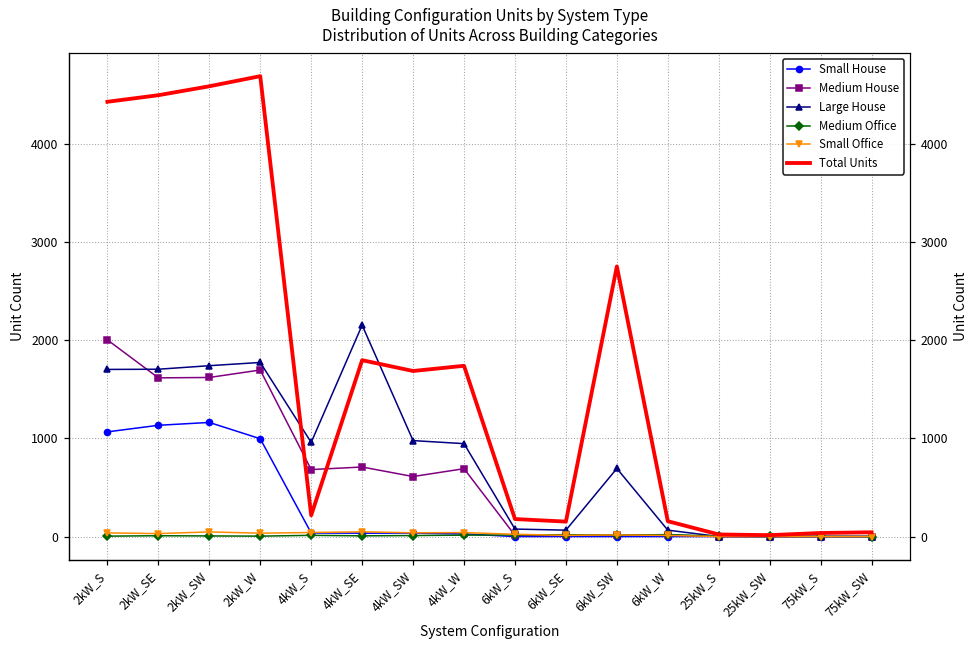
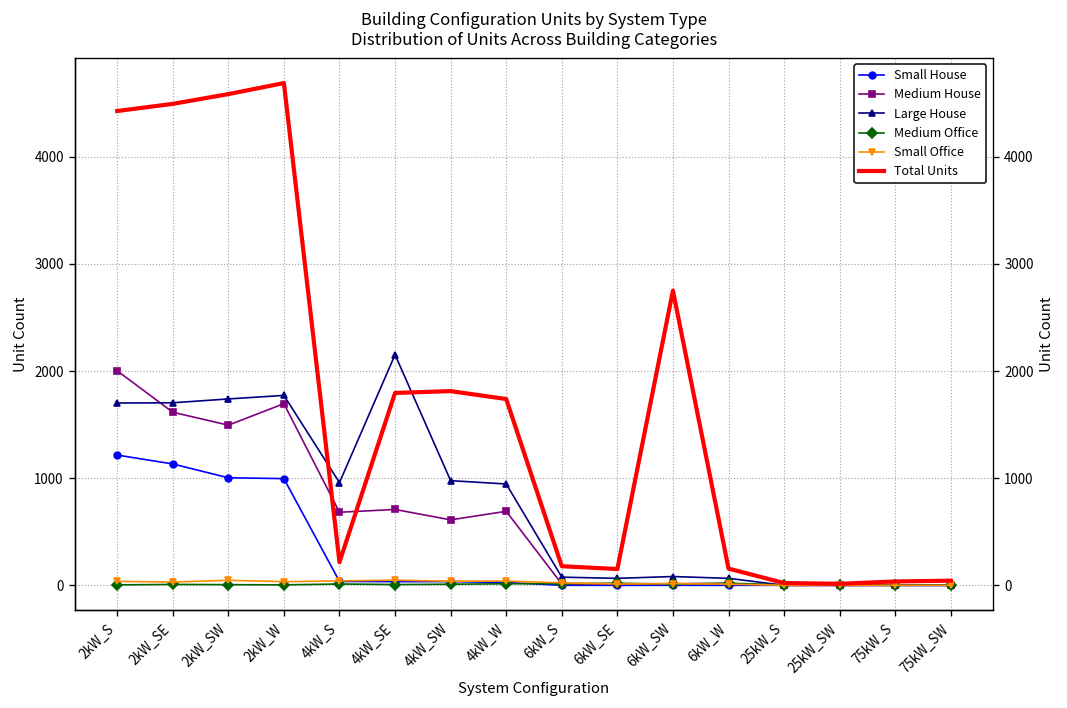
Small House, 2kW_S: 1100 -> 1200
Small House, 2kW_SW: 1200 -> 1000
Medium House, 2kW_SW: 1600 -> 1500
Total Units, 4kW_SW: 1700 -> 1800
Large House, 6kW_SW: 700 -> 100
